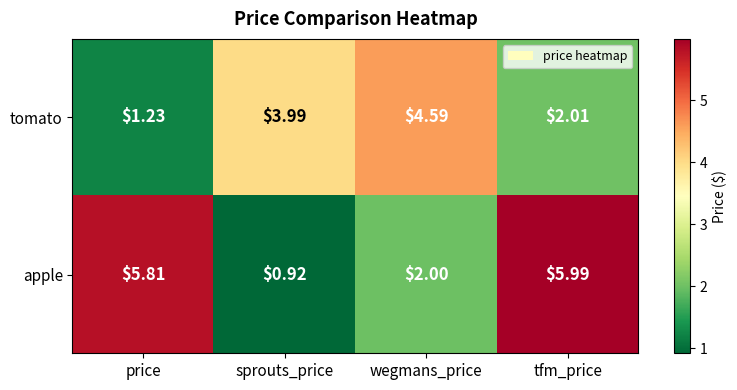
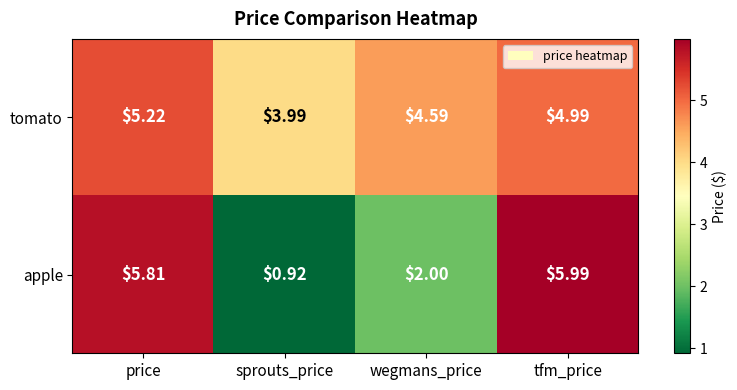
tomato, price: $1.23 -> $5.22
tomato, tfm_price: $2.01 -> $4.99
